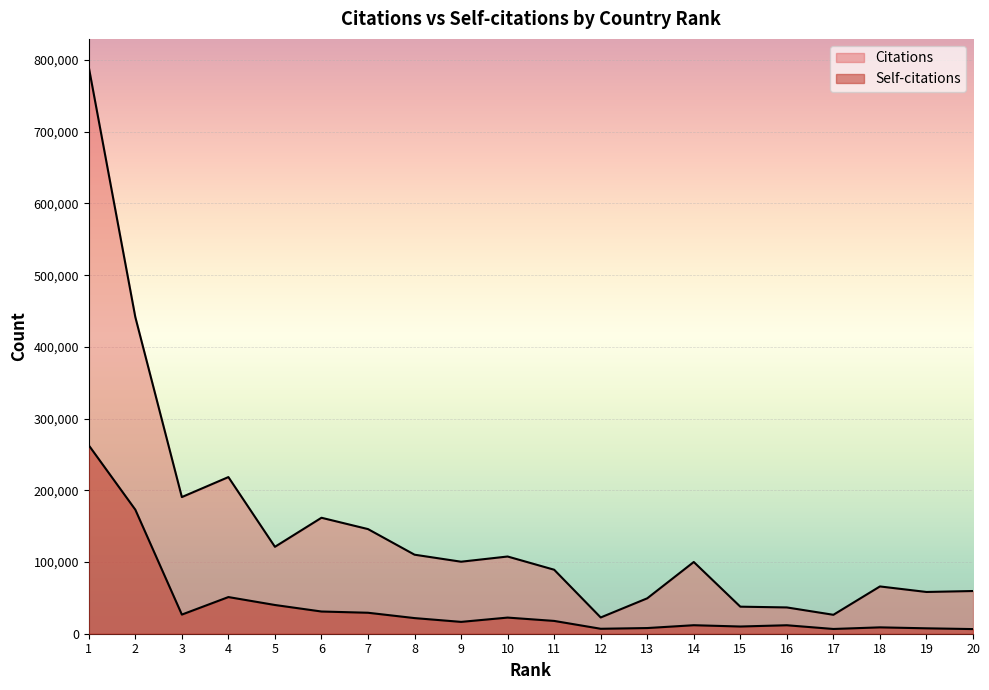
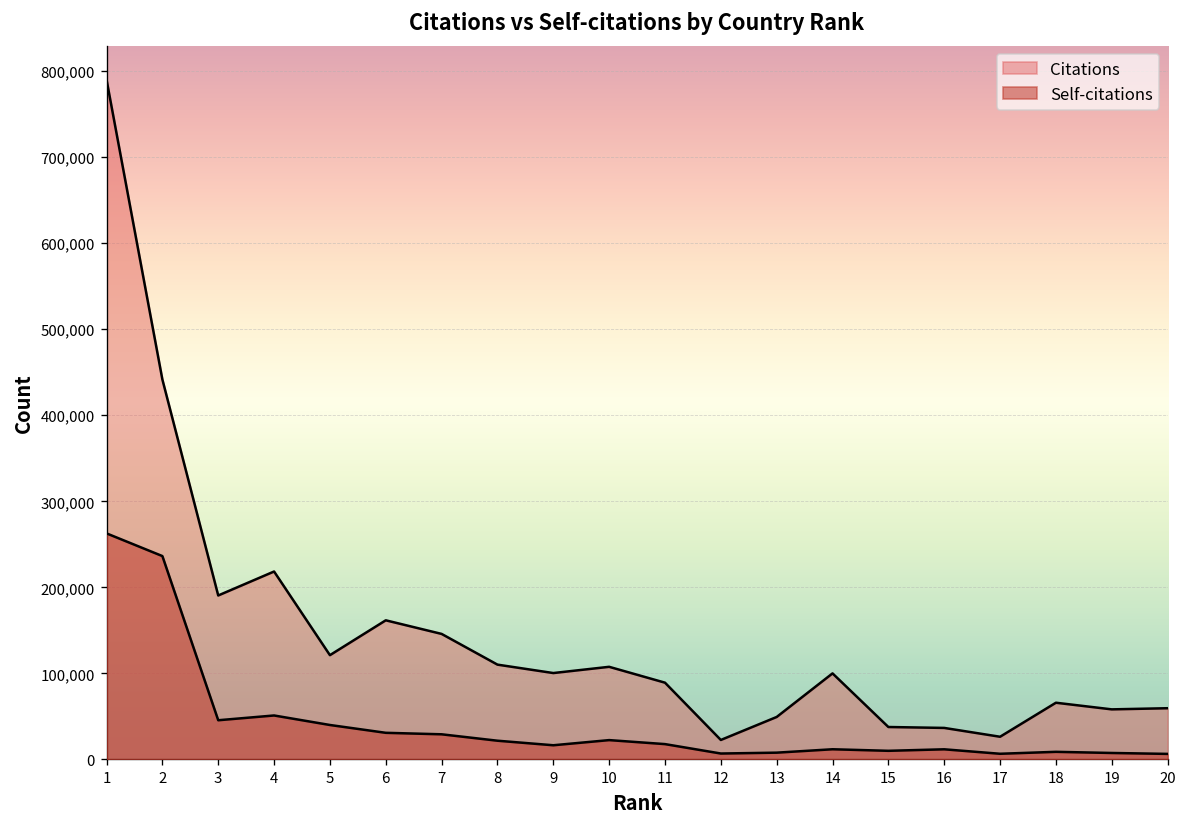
Self-citations, 2: 170,000 -> 240,000
Self-citations, 3: 30,000 -> 50,000
